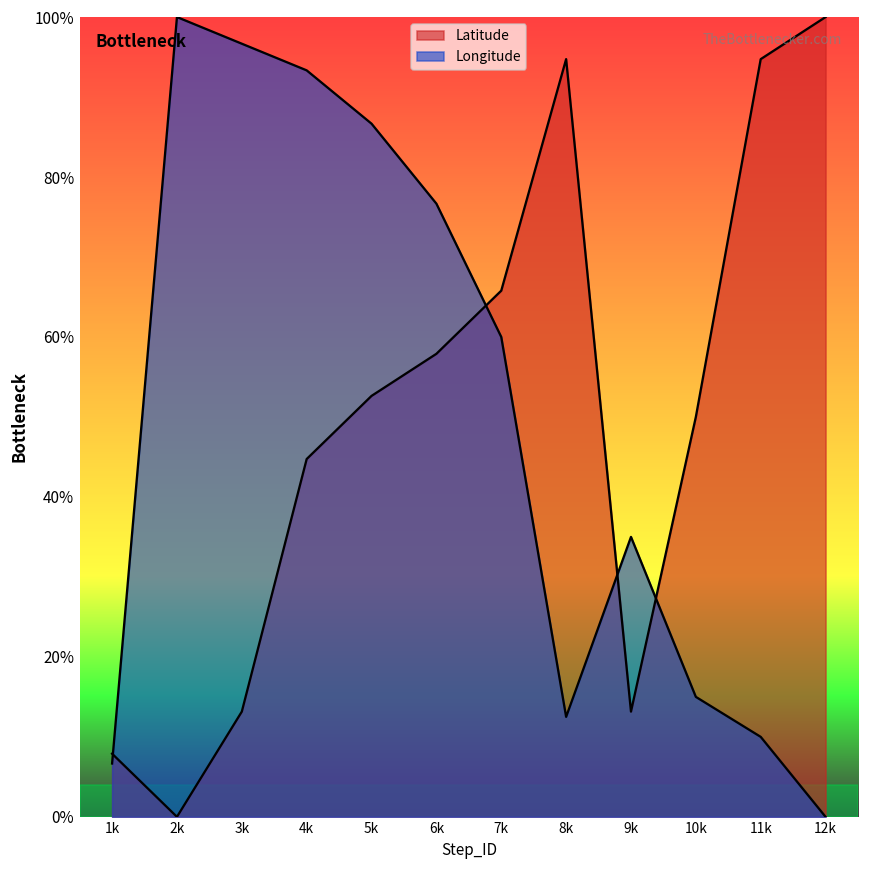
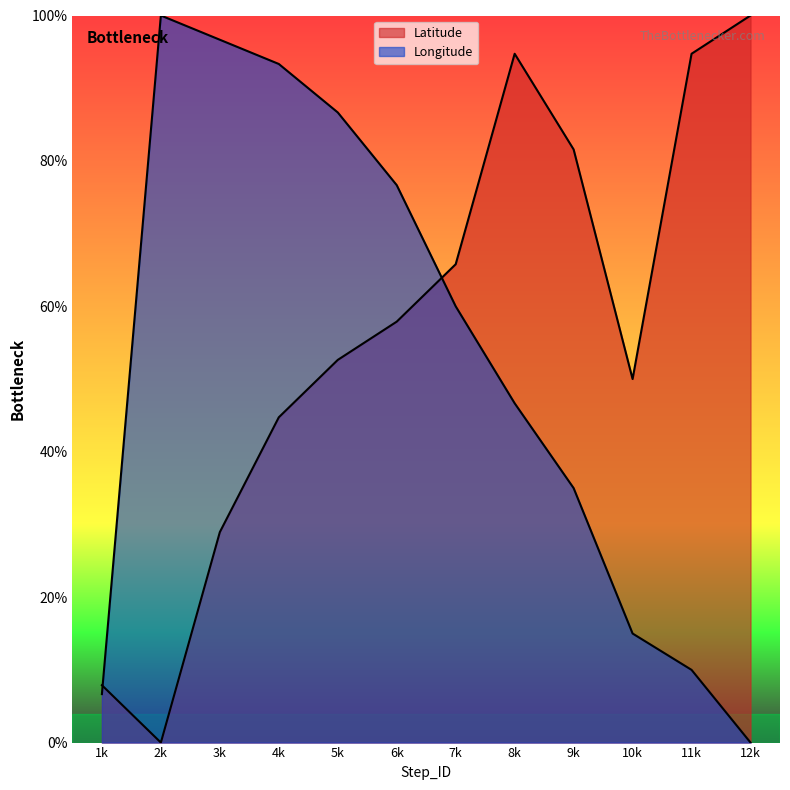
Latitude, 3k: 13% -> 29%
Longitude, 8k: 13% -> 47%
Latitude, 9k: 13% -> 82%
